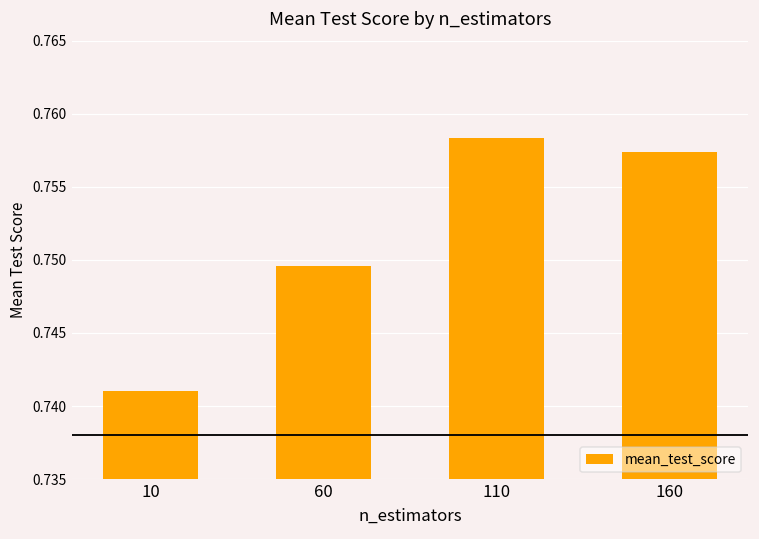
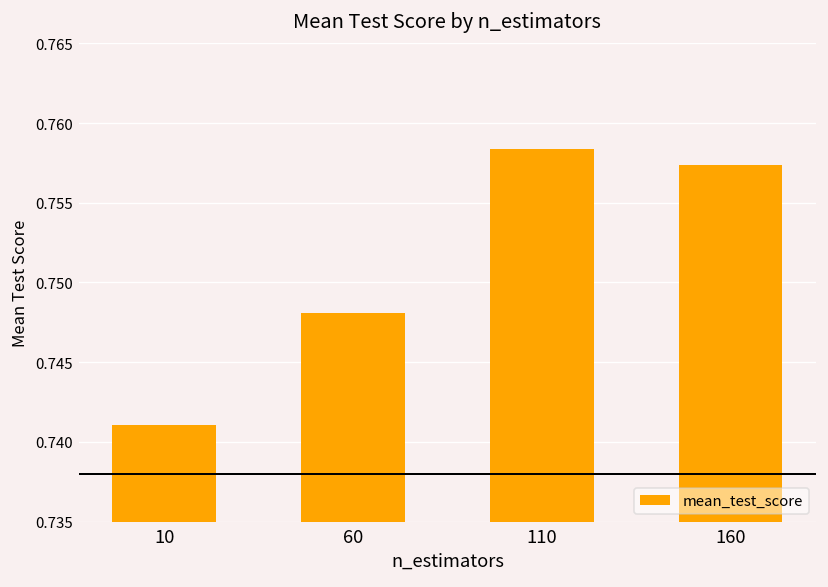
60: 0.7496 -> 0.7481
